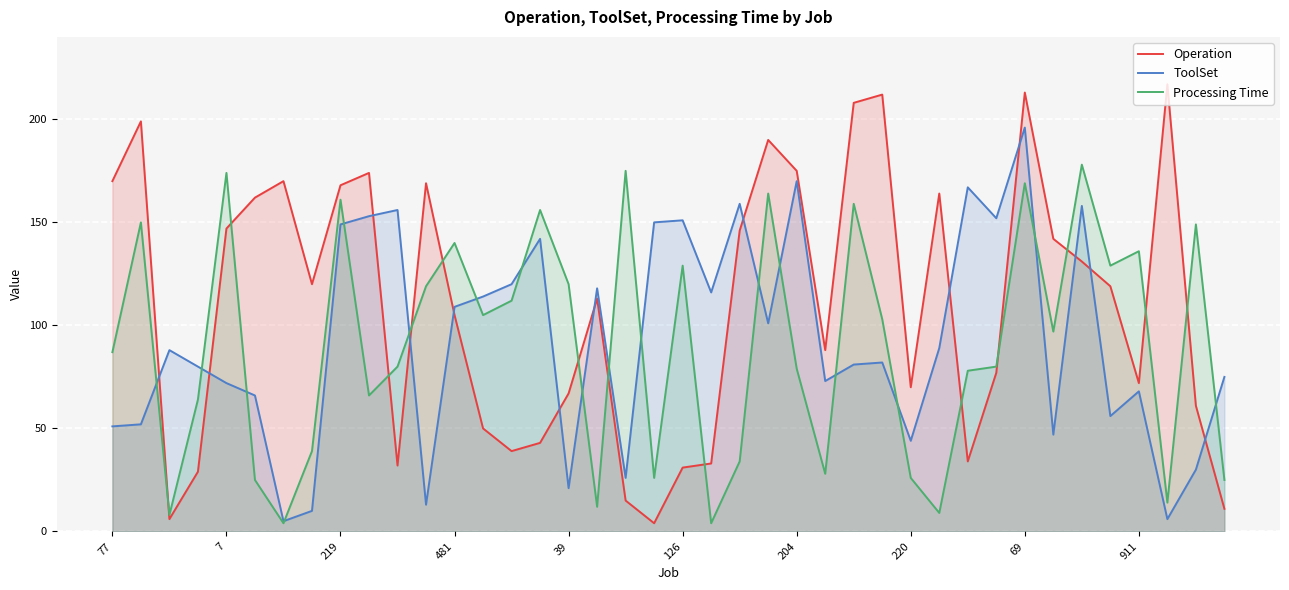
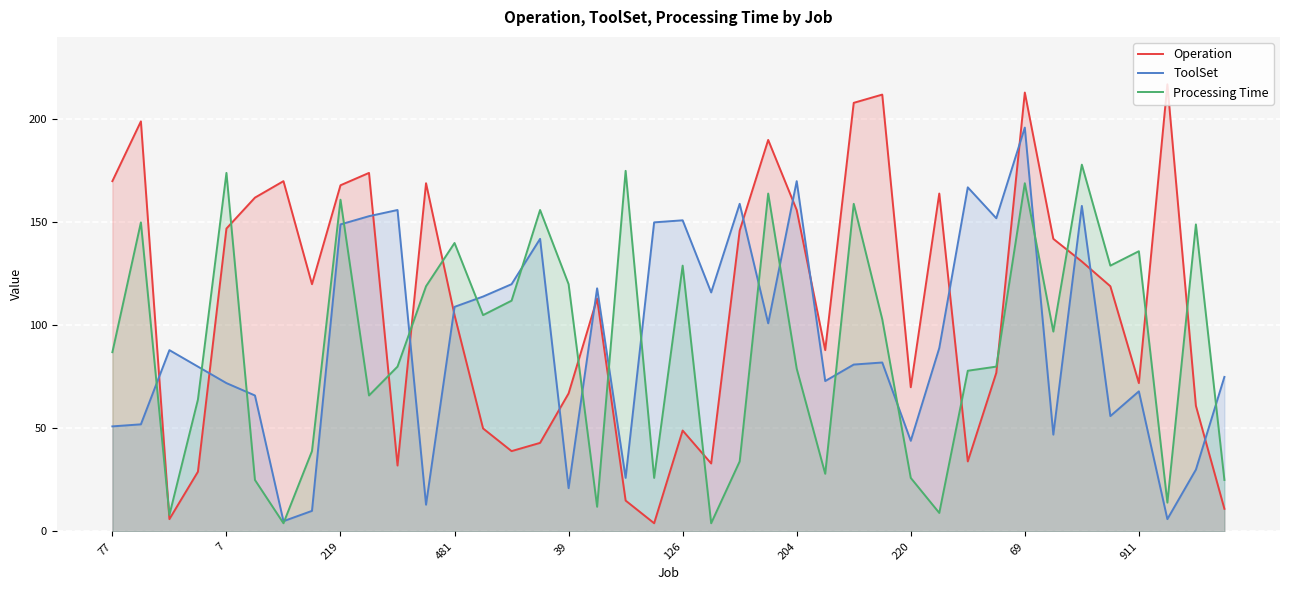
Operation, 126: 31 -> 49
Operation, 204: 175 -> 156
